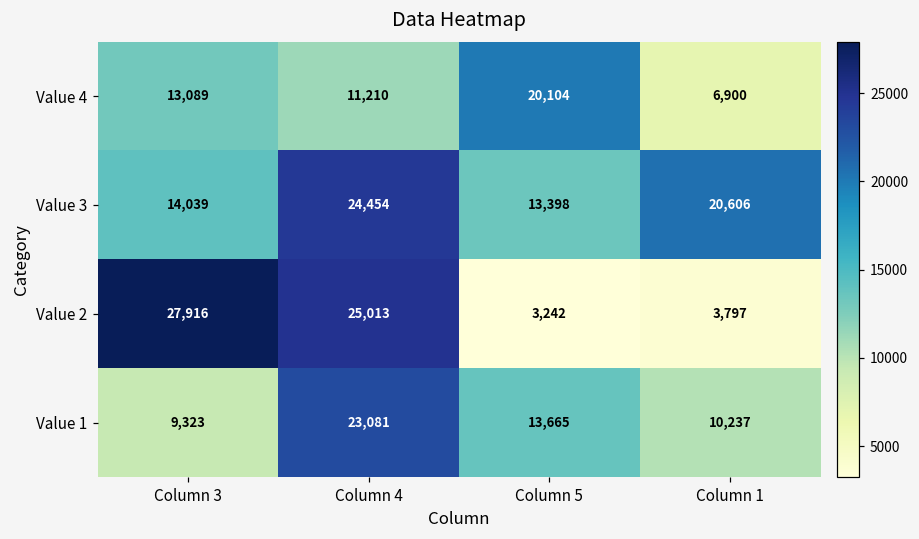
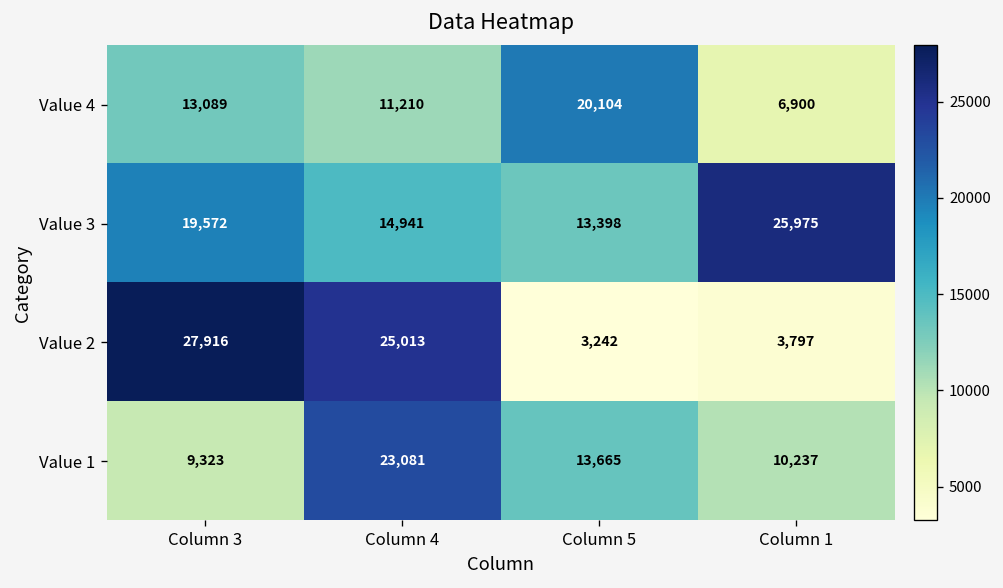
Value 3, Column 3: 14,039 -> 19,572
Value 3, Column 4: 24,454 -> 14,941
Value 3, Column 1: 20,606 -> 25,975
